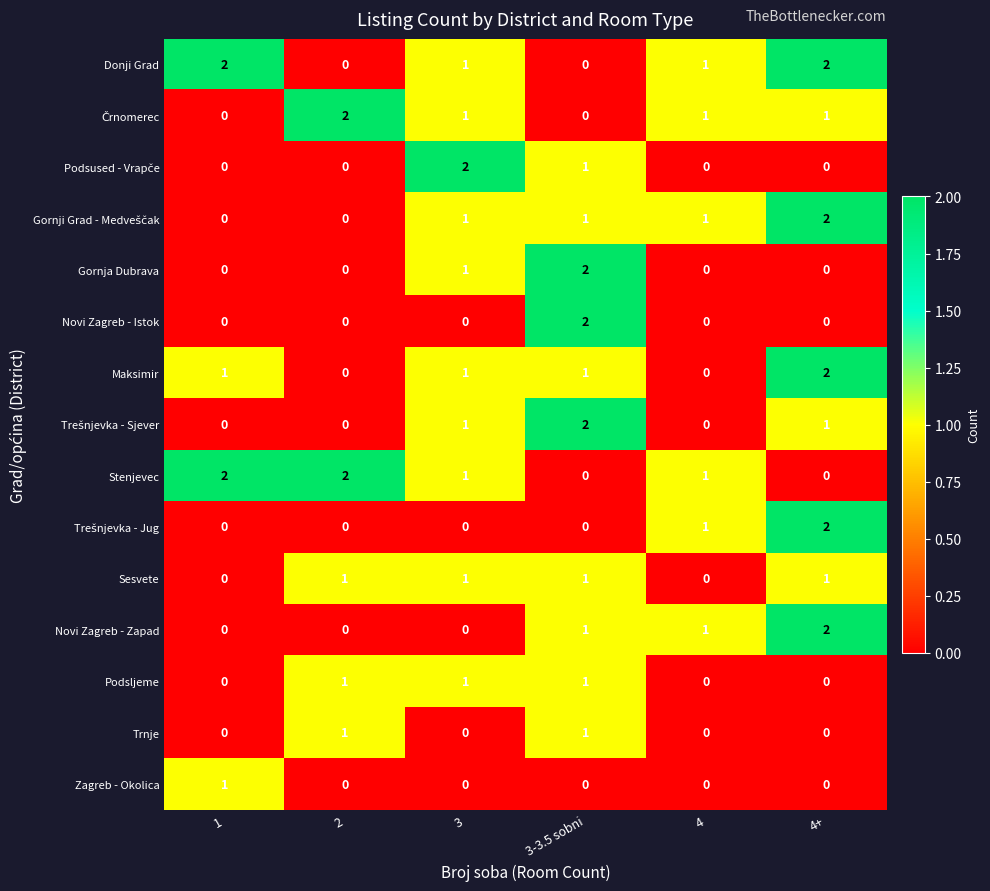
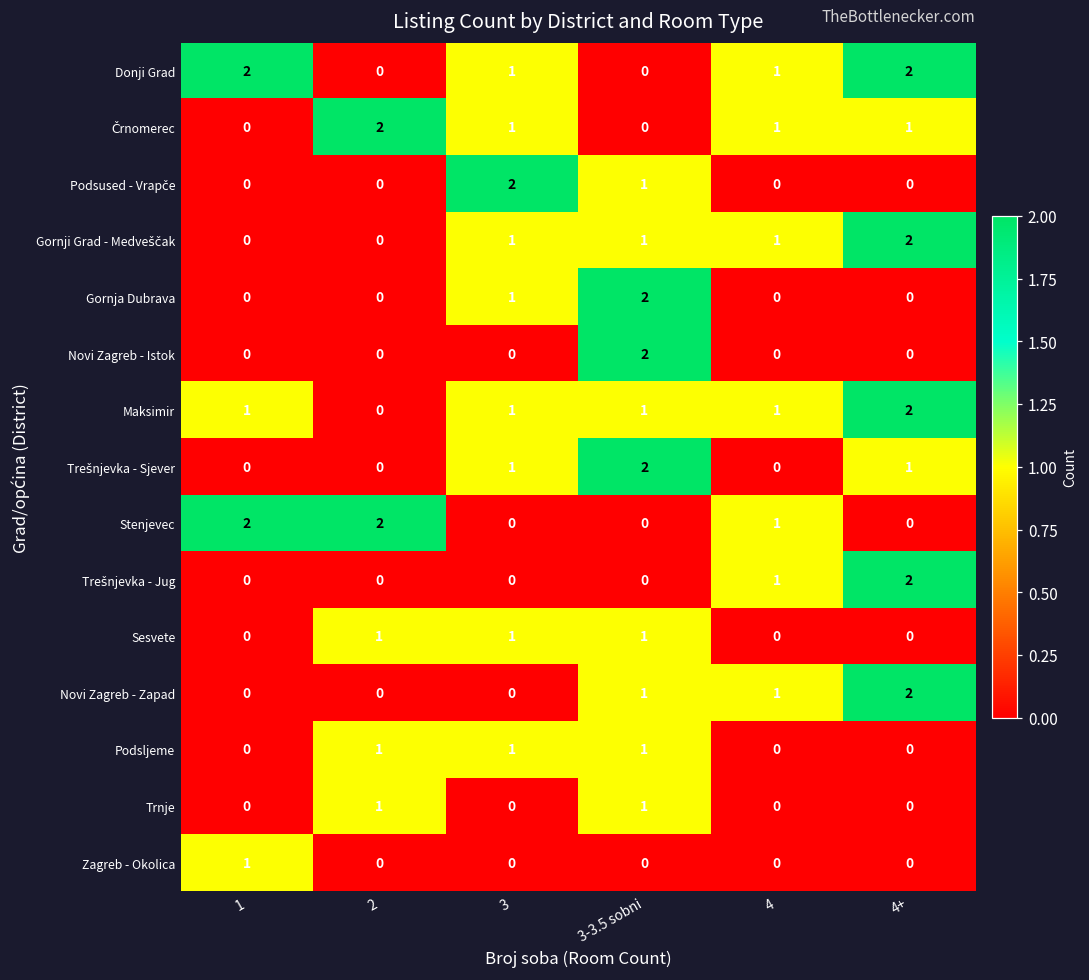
Maksimir, 4: 0 -> 1
Stenjevec, 3: 1 -> 0
Sesvete, 4+: 1 -> 0
